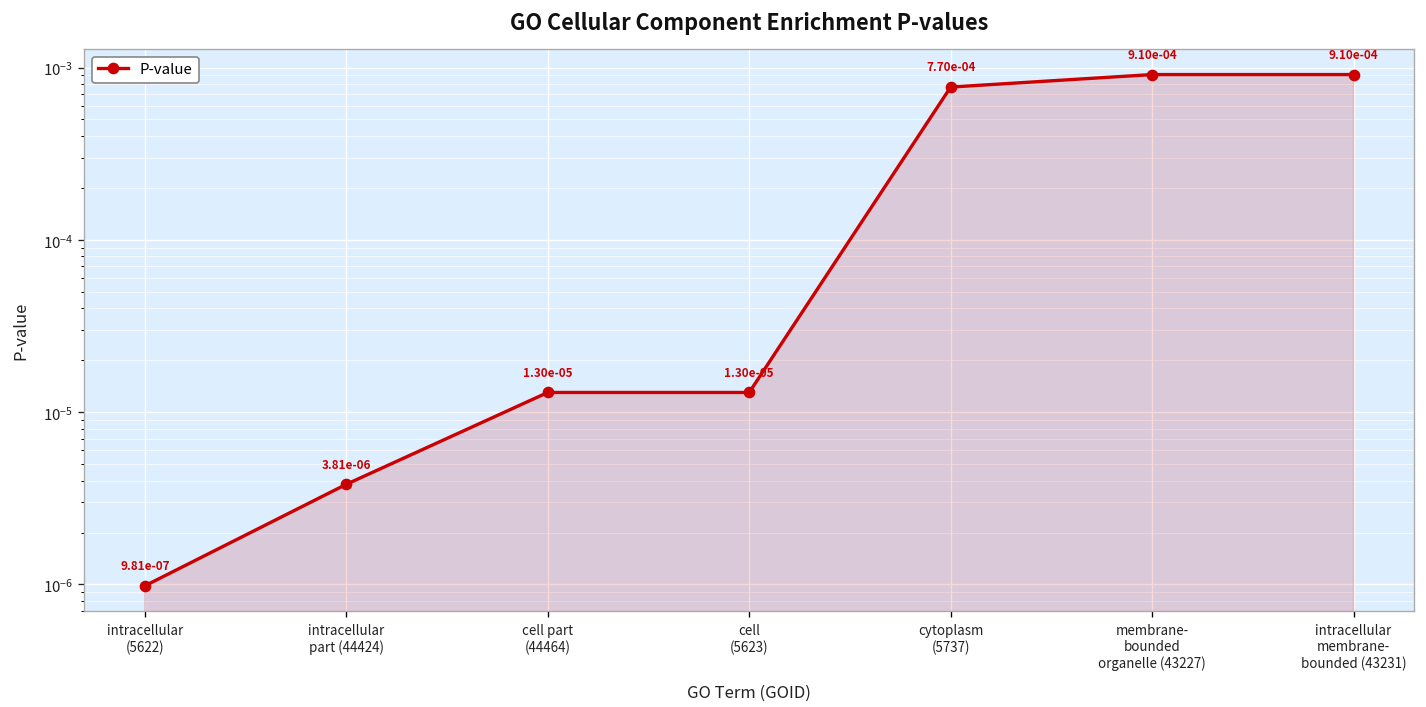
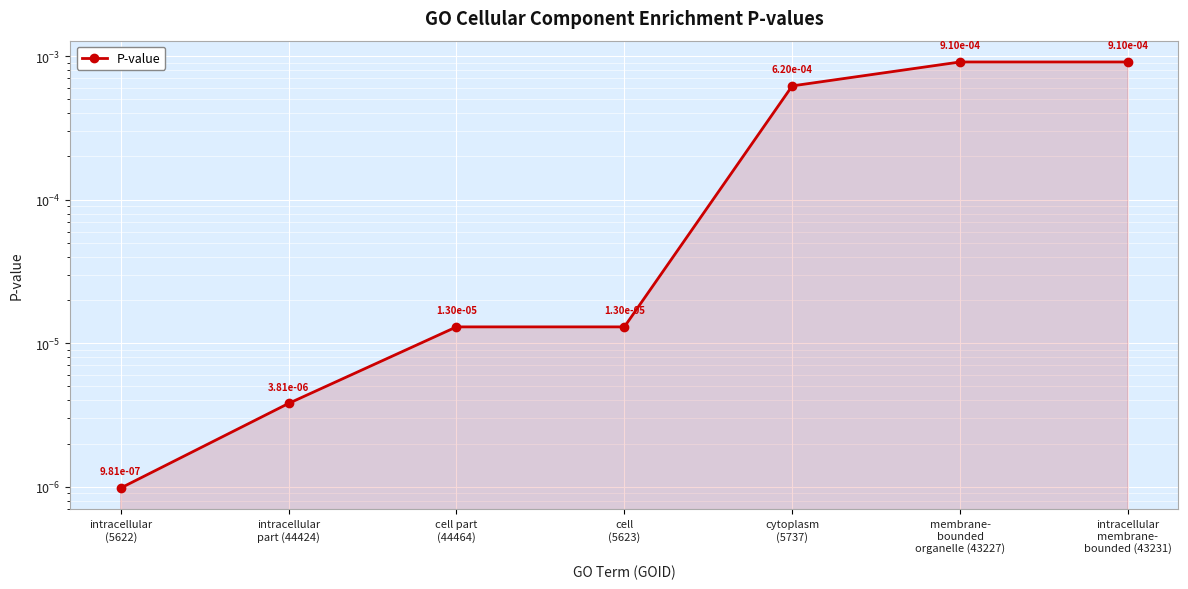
cytoplasm (5737): 7.70e-04 -> 6.20e-04
